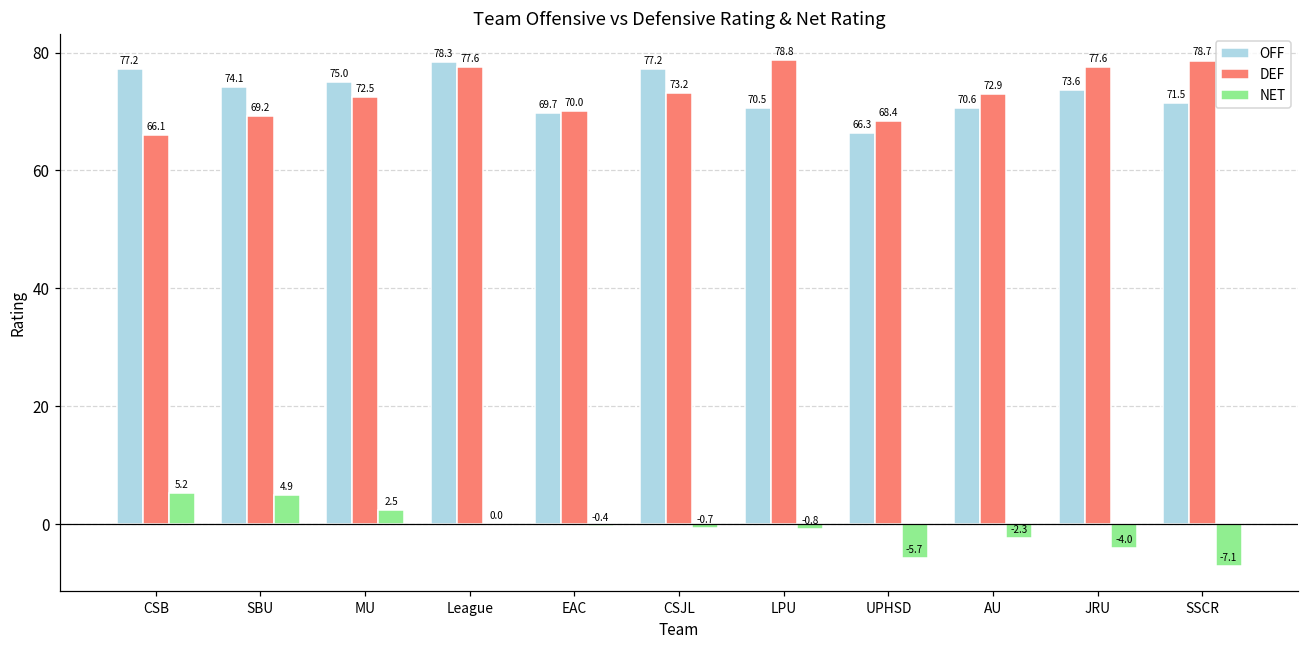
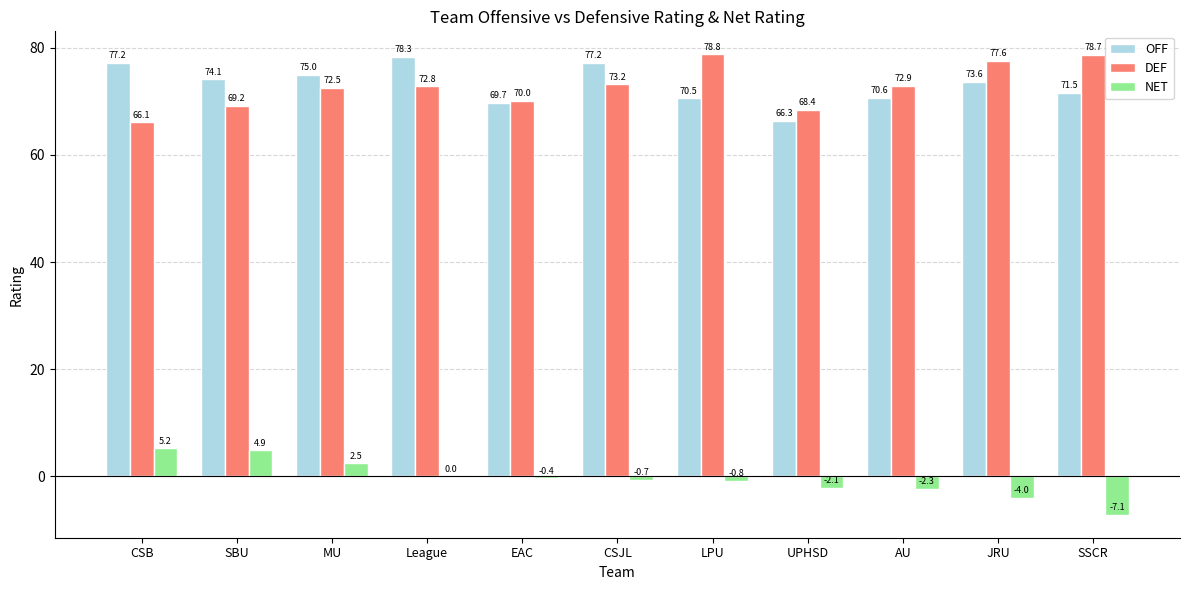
DEF, League: 77.6 -> 72.8
NET, UPHSD: -5.7 -> -2.1
